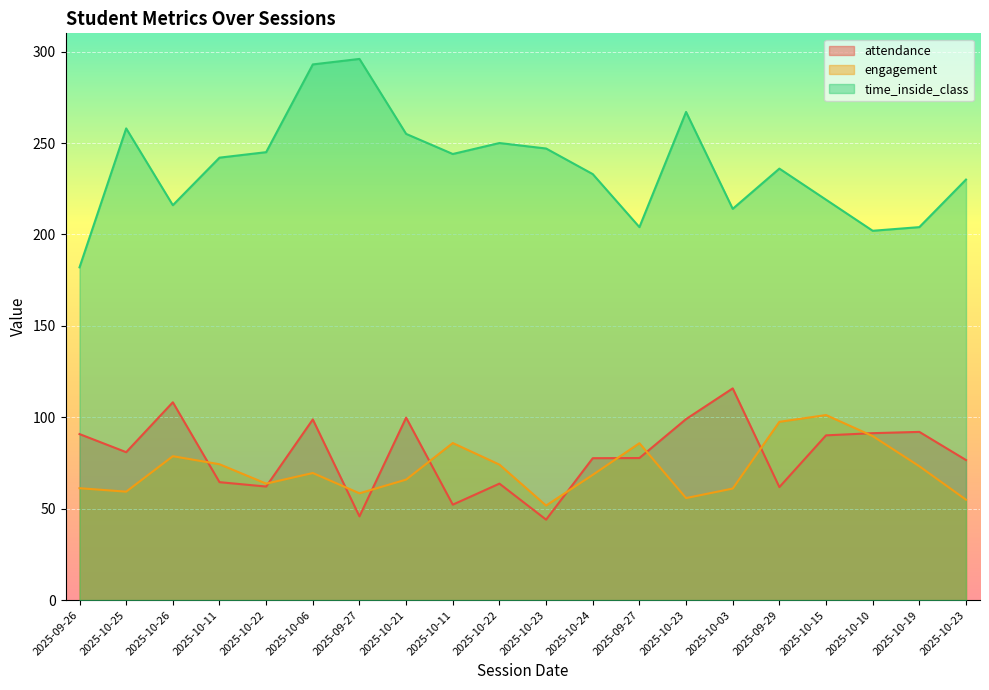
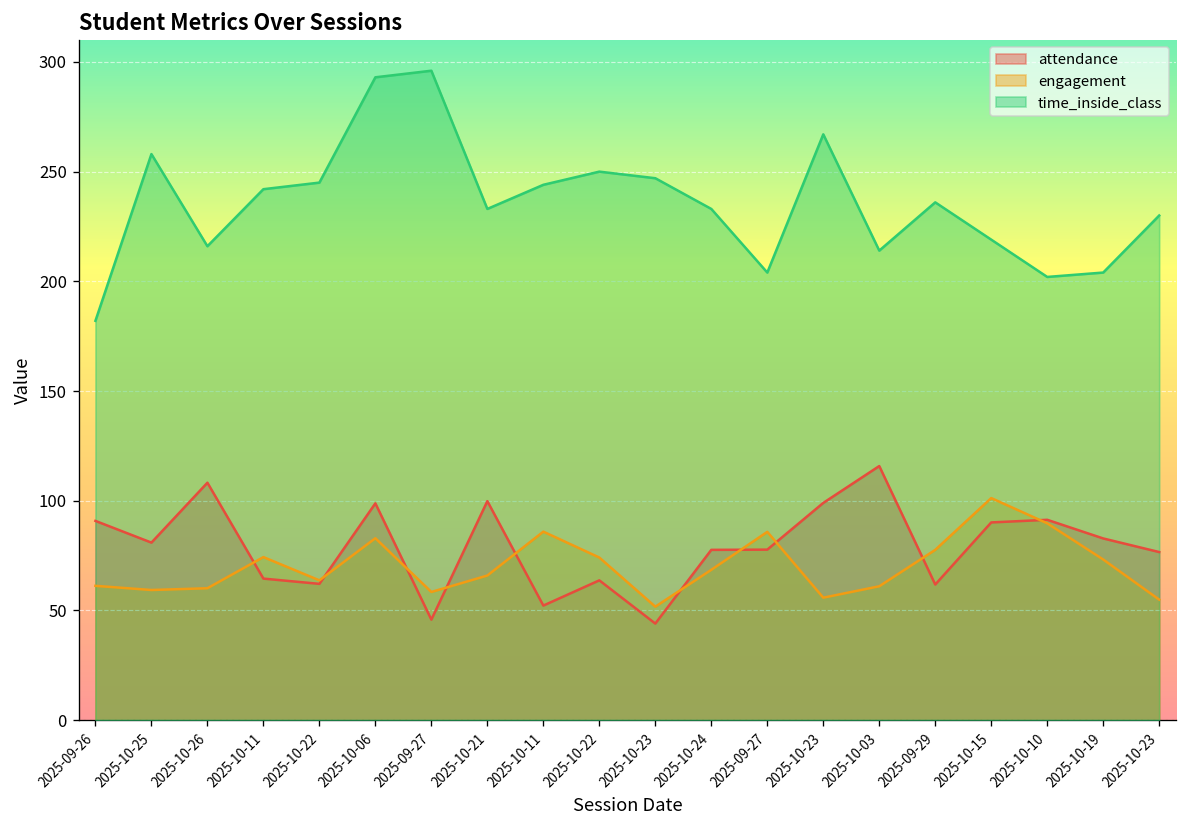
engagement, 2025-10-26: 79 -> 60
engagement, 2025-10-06: 70 -> 83
time_inside_class, 2025-10-21: 255 -> 233
engagement, 2025-09-29: 98 -> 78
attendance, 2025-10-19: 92 -> 83
